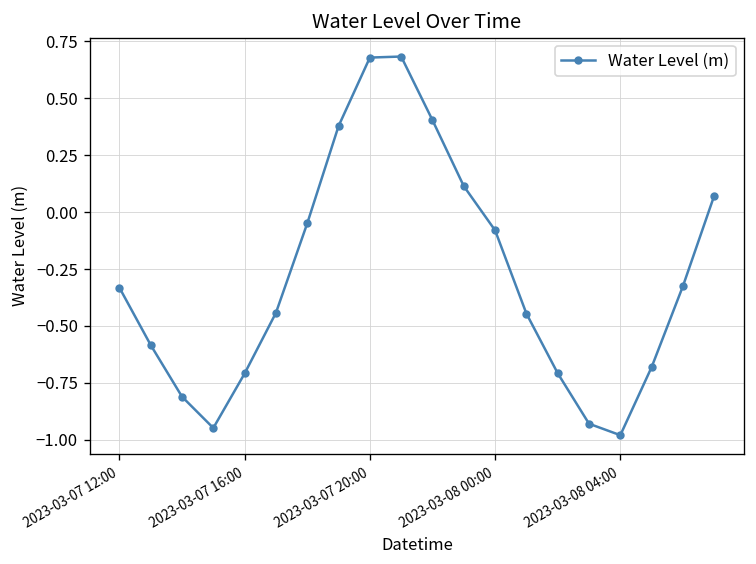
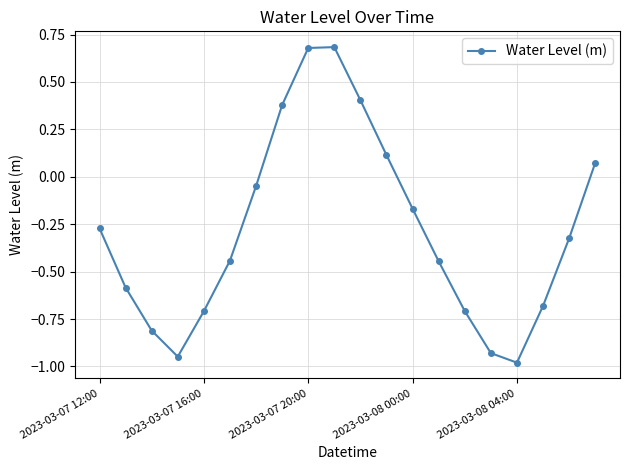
2023-03-07 12:00: -0.33 -> -0.27
2023-03-08 00:00: -0.08 -> -0.17
